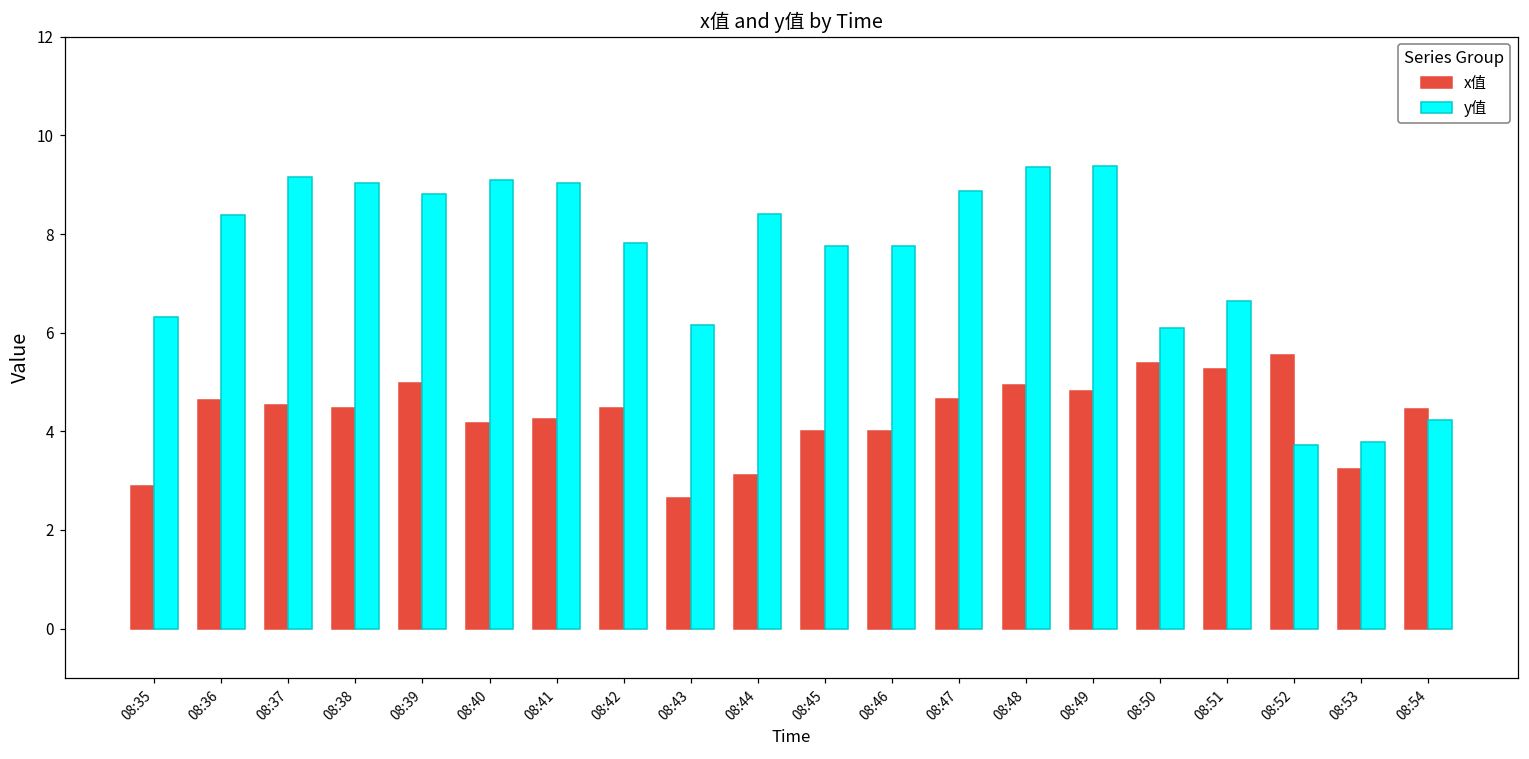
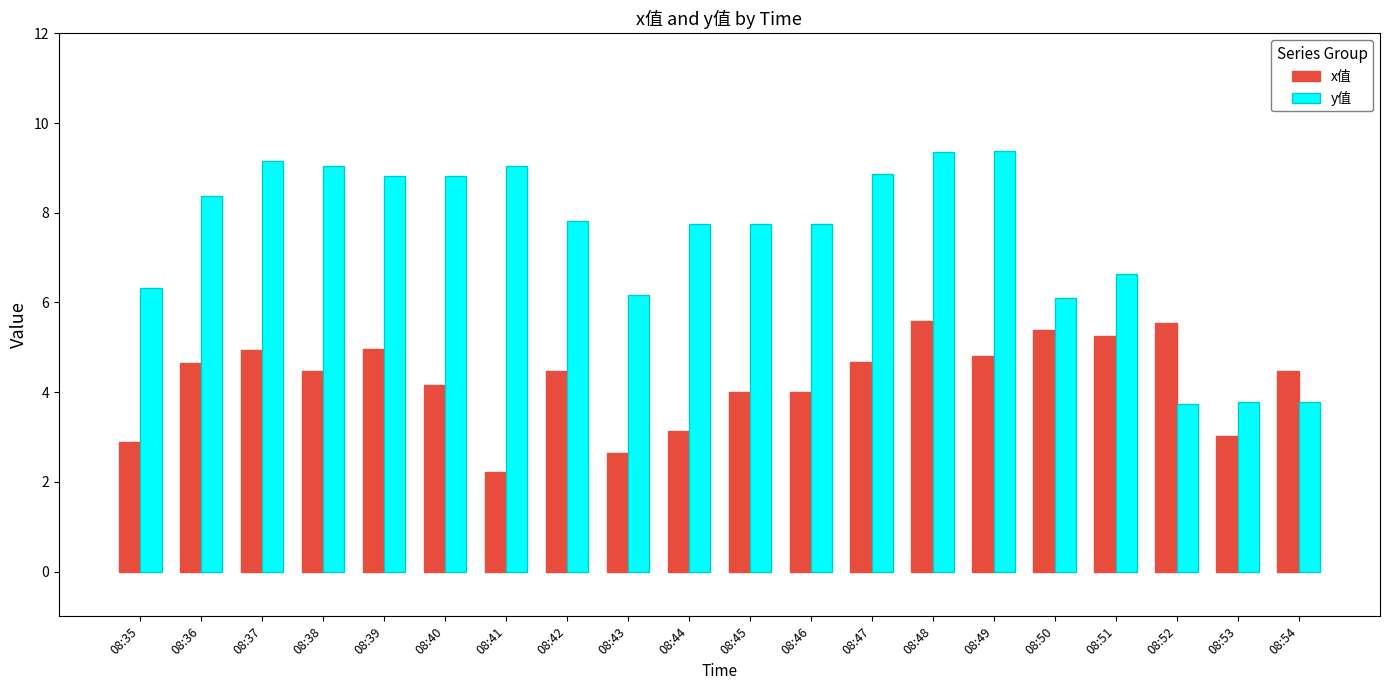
x值, 08:37: 4.5 -> 4.9
y值, 08:40: 9.1 -> 8.8
x值, 08:41: 4.2 -> 2.2
y值, 08:44: 8.4 -> 7.8
x值, 08:48: 4.9 -> 5.6
x值, 08:53: 3.2 -> 3.0
y值, 08:54: 4.2 -> 3.8
